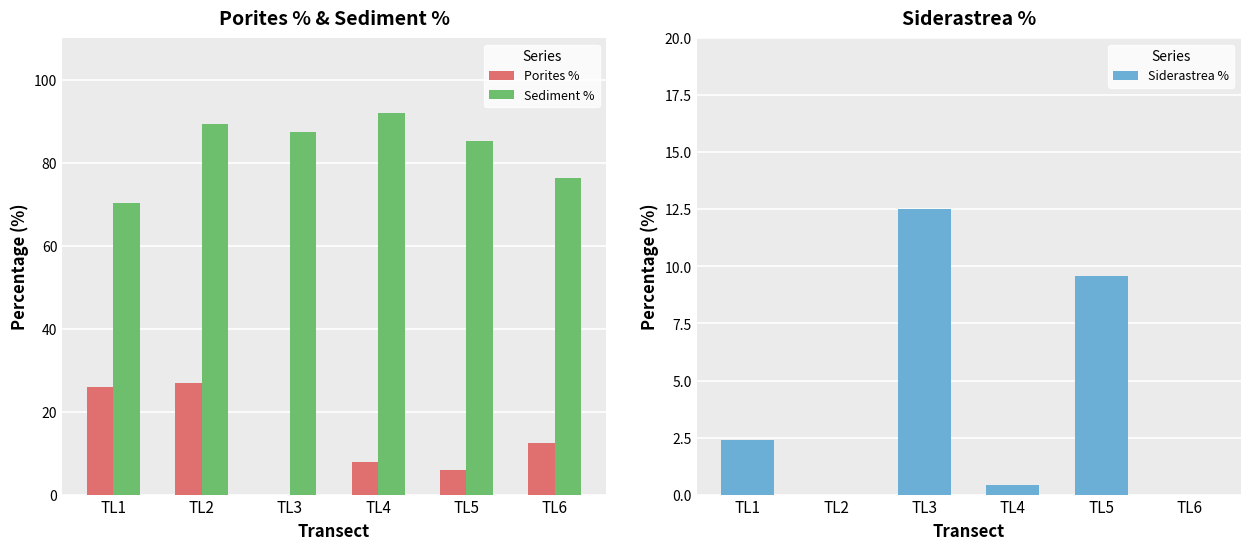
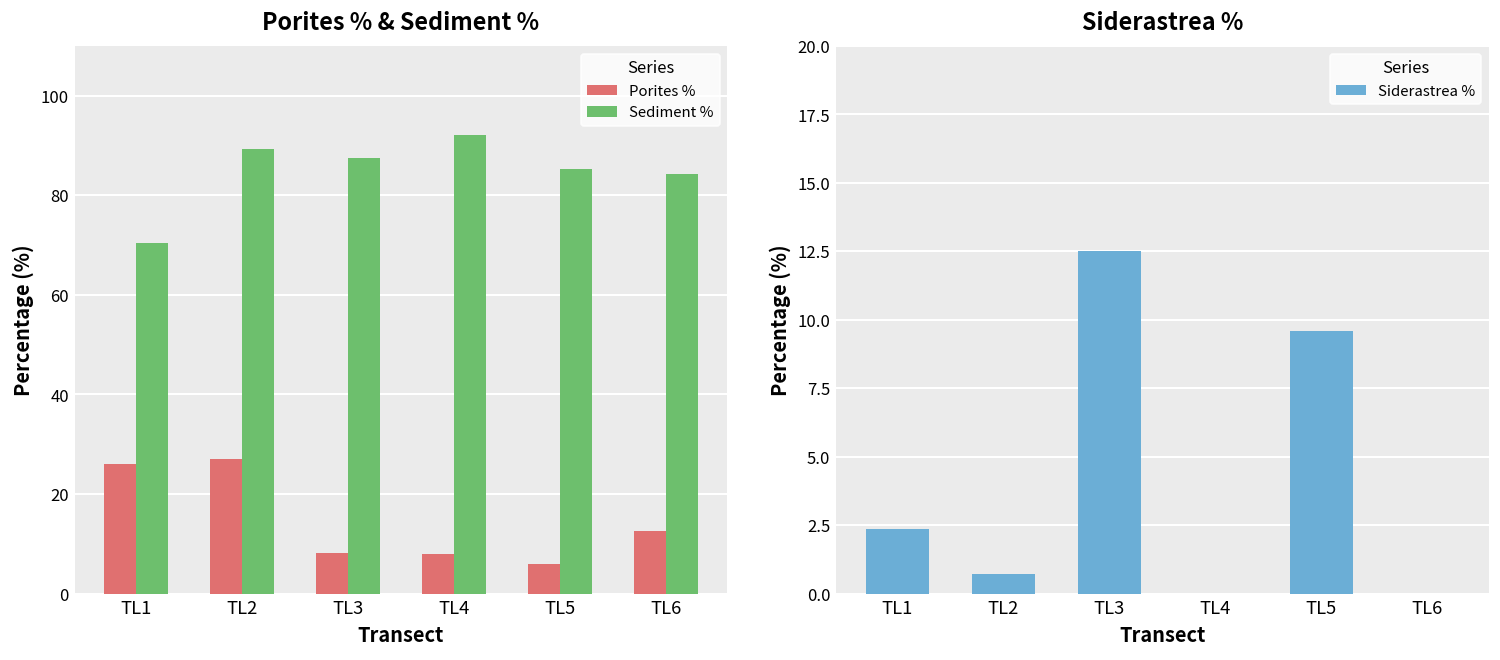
Porites % & Sediment %, Porites %, TL3: 0 -> 8
Porites % & Sediment %, Sediment %, TL6: 76 -> 84
Siderastrea %, TL2: 0.0 -> 0.7
Siderastrea %, TL4: 0.4 -> 0.0
